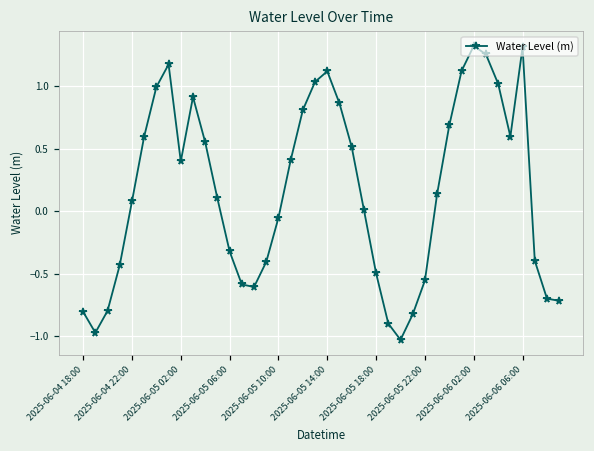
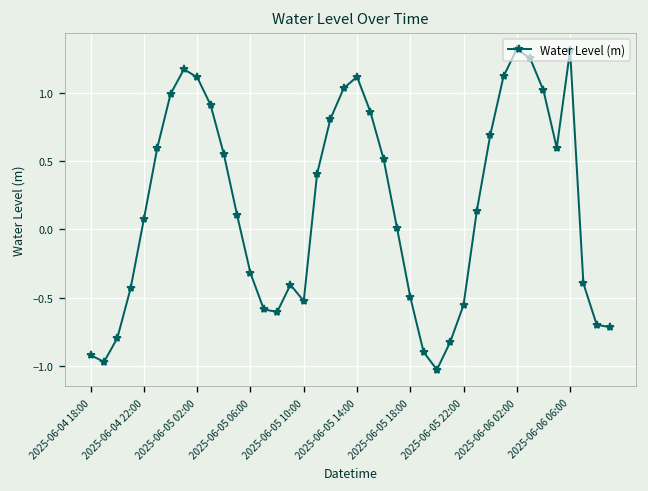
2025-06-04 18:00: -0.80 -> -0.92
2025-06-05 02:00: 0.40 -> 1.11
2025-06-05 10:00: -0.05 -> -0.53
